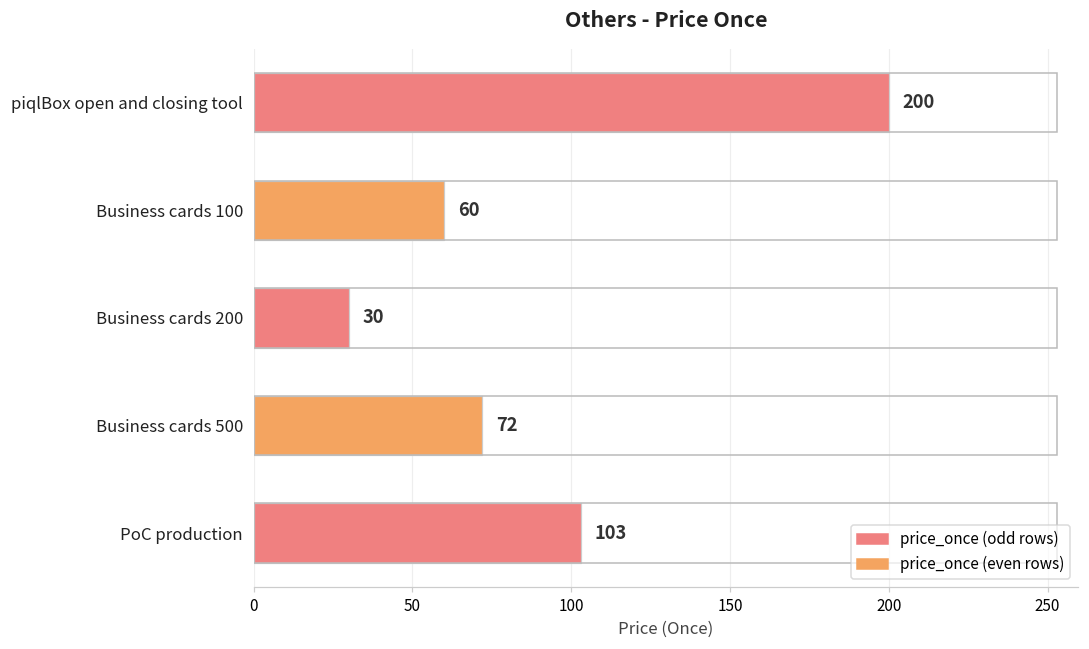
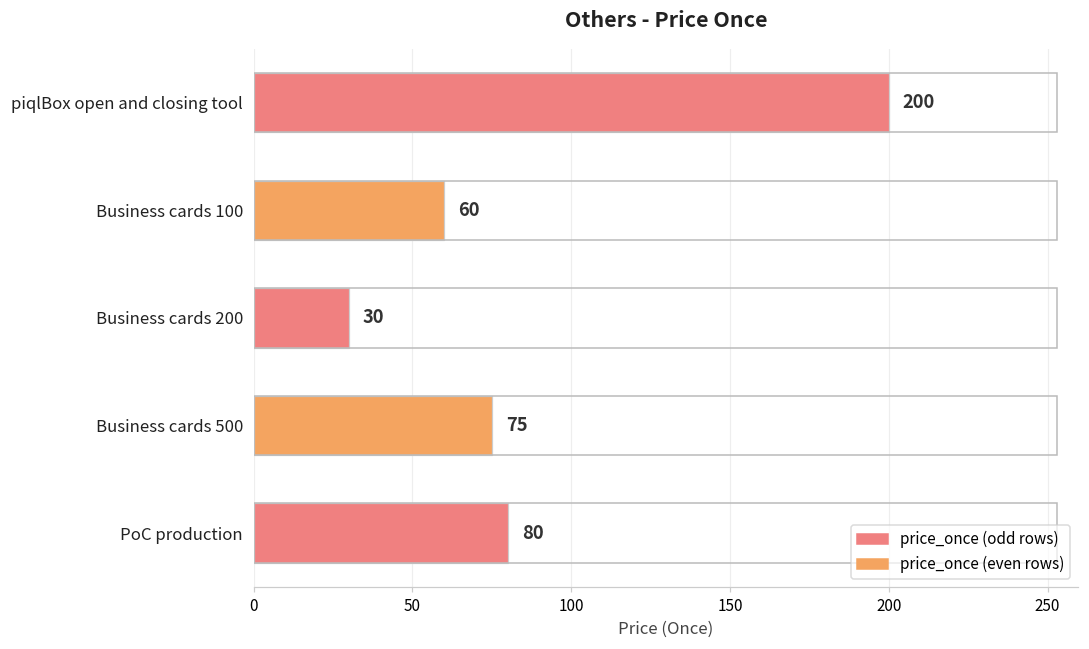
Business cards 500: 72 -> 75
PoC production: 103 -> 80
